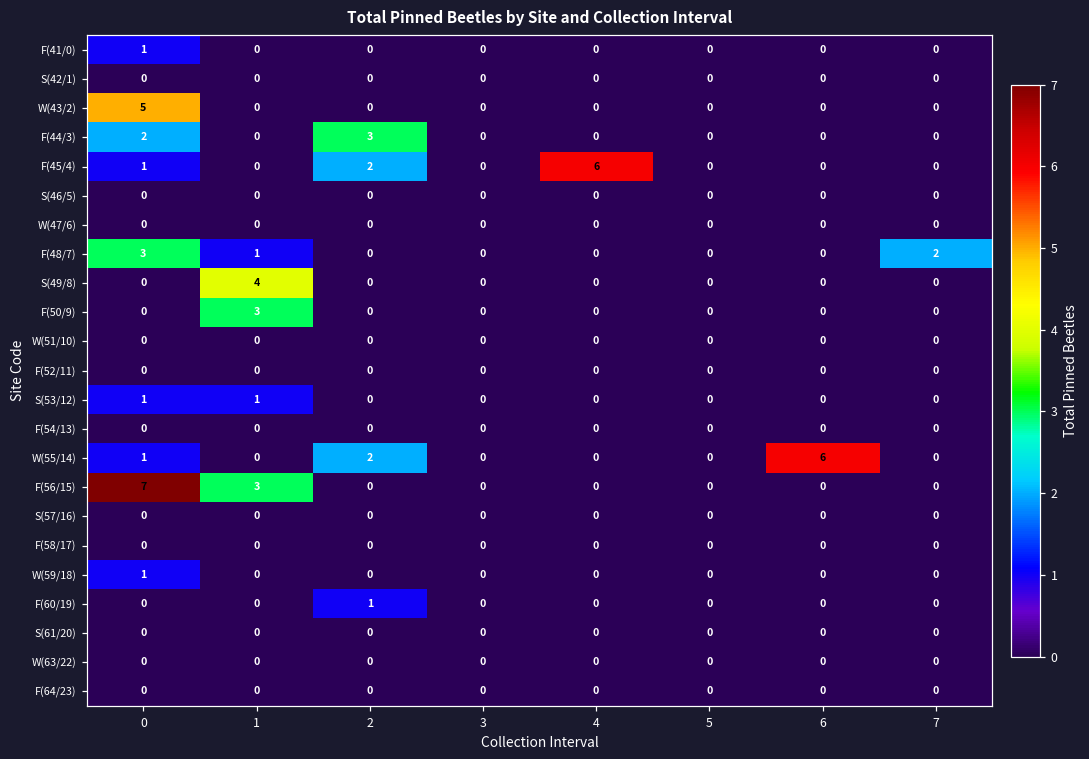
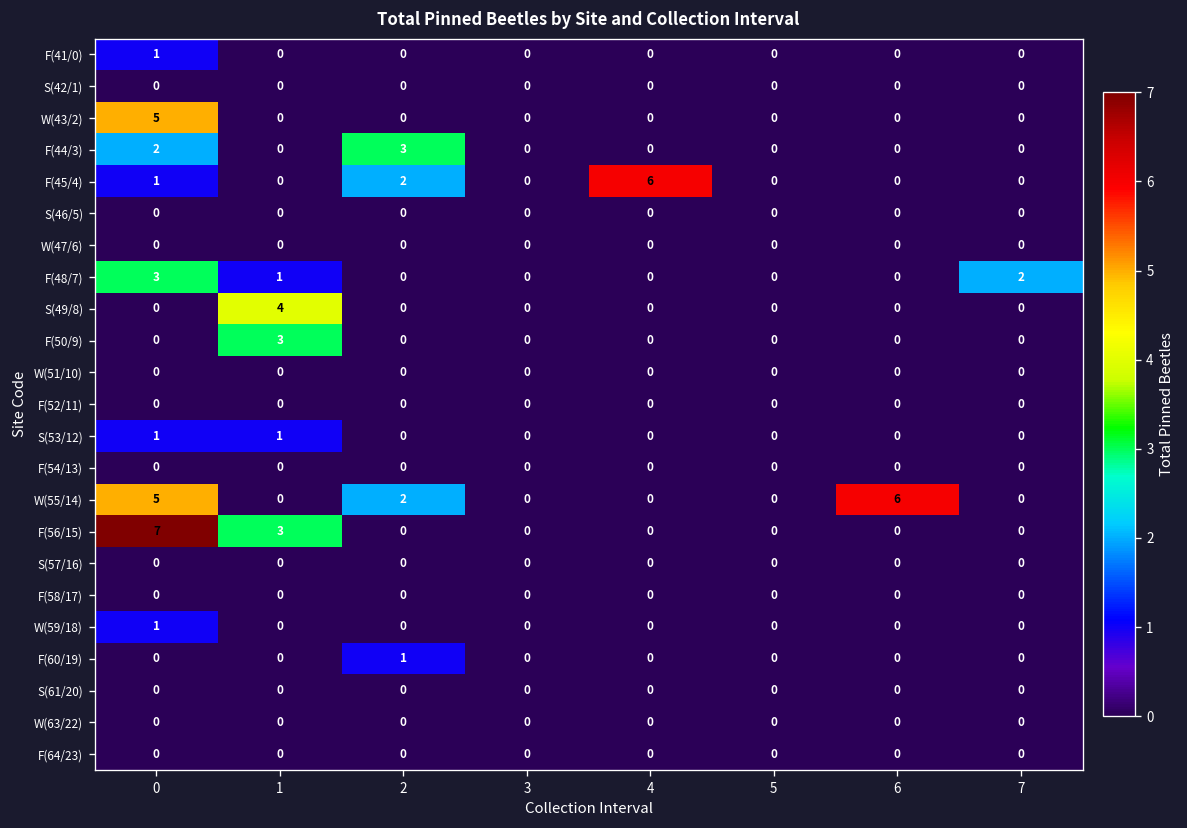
W(55/14), 0: 1 -> 5
